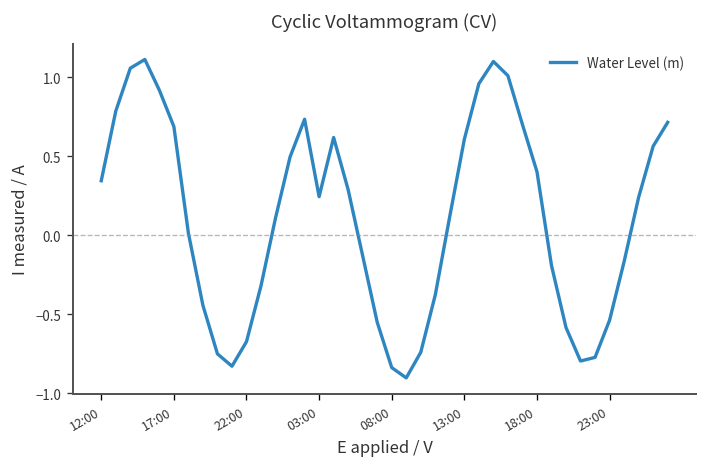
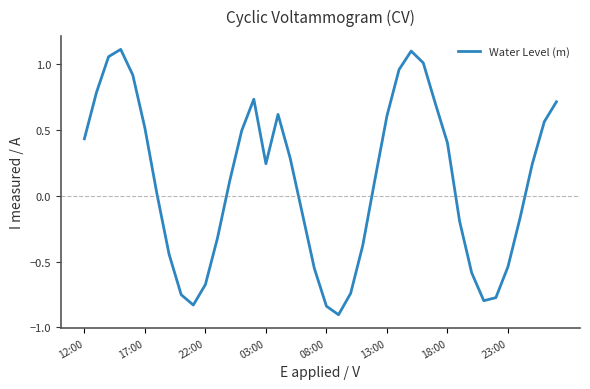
12:00: 0.34 -> 0.43
17:00: 0.69 -> 0.52
